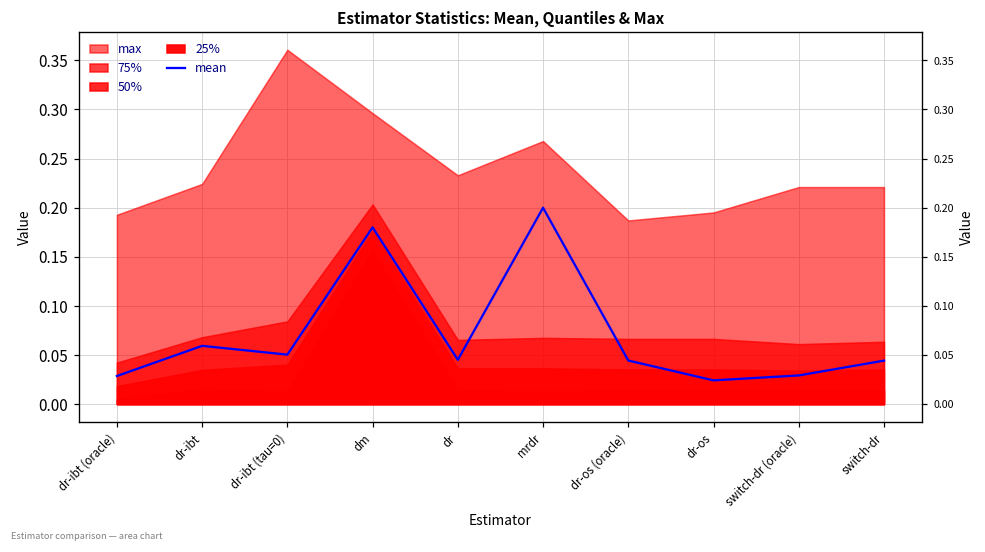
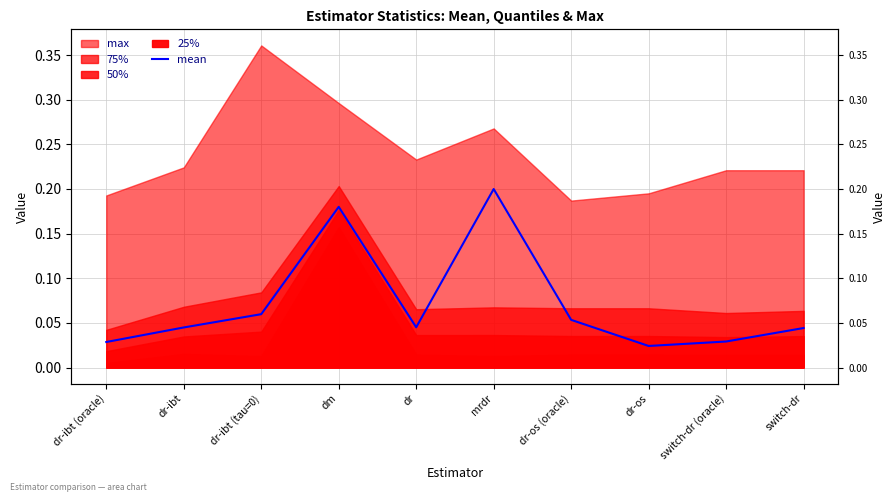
mean, dr-ibt: 0.06 -> 0.04
mean, dr-ibt (tau=0): 0.05 -> 0.06
mean, dr-os (oracle): 0.04 -> 0.05
